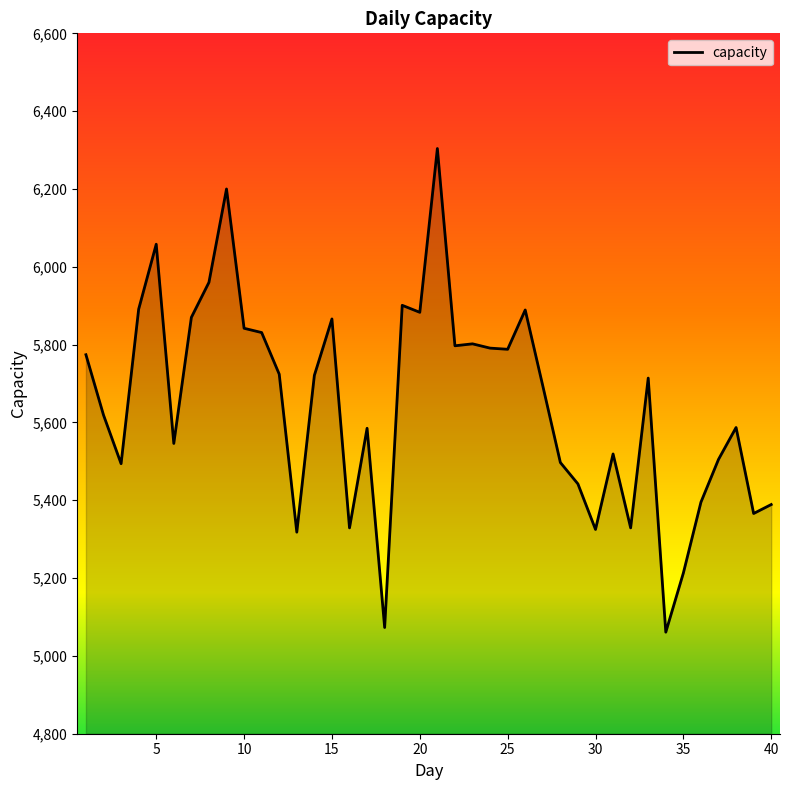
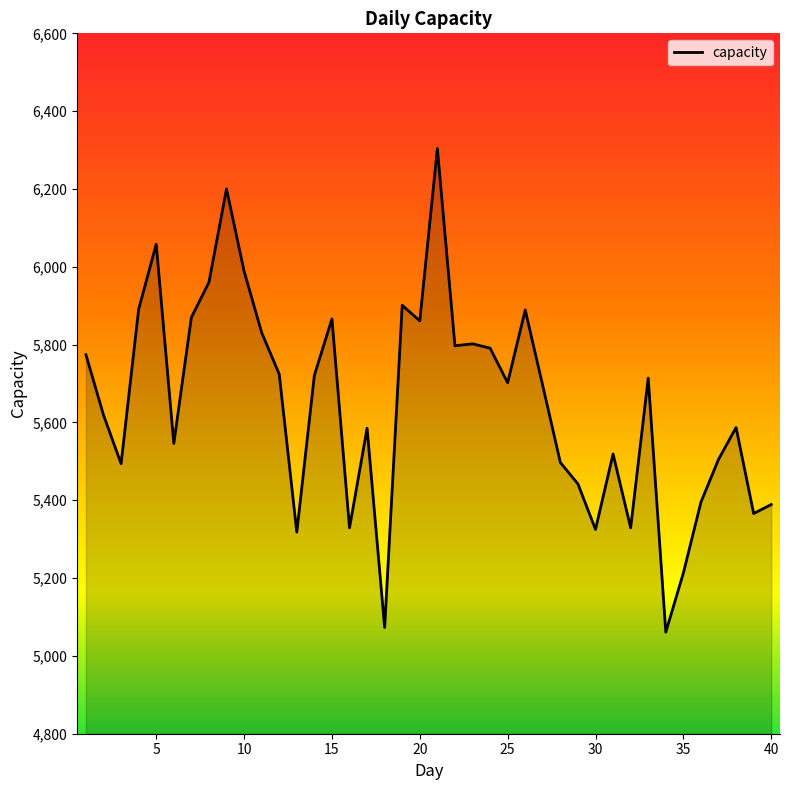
10: 5,840 -> 5,990
20: 5,880 -> 5,860
25: 5,790 -> 5,700
